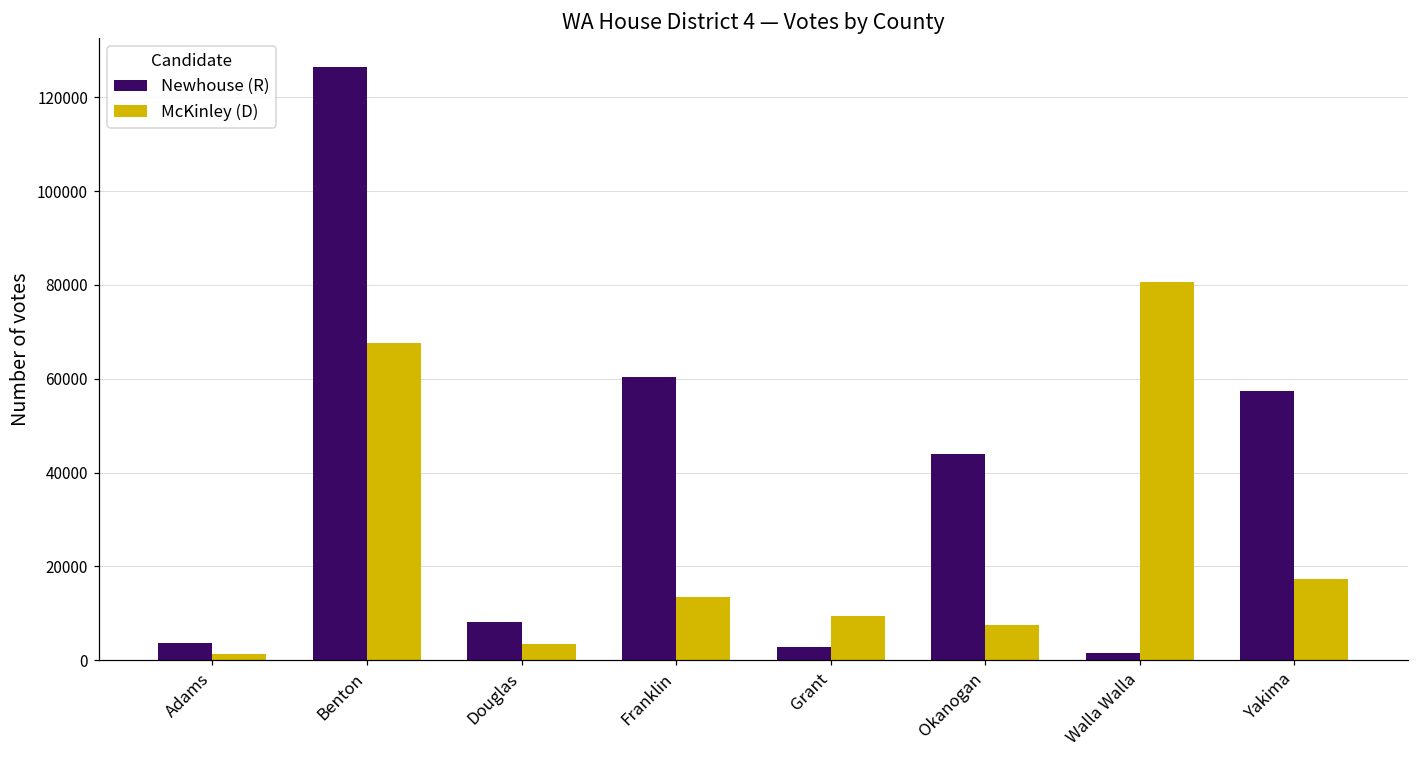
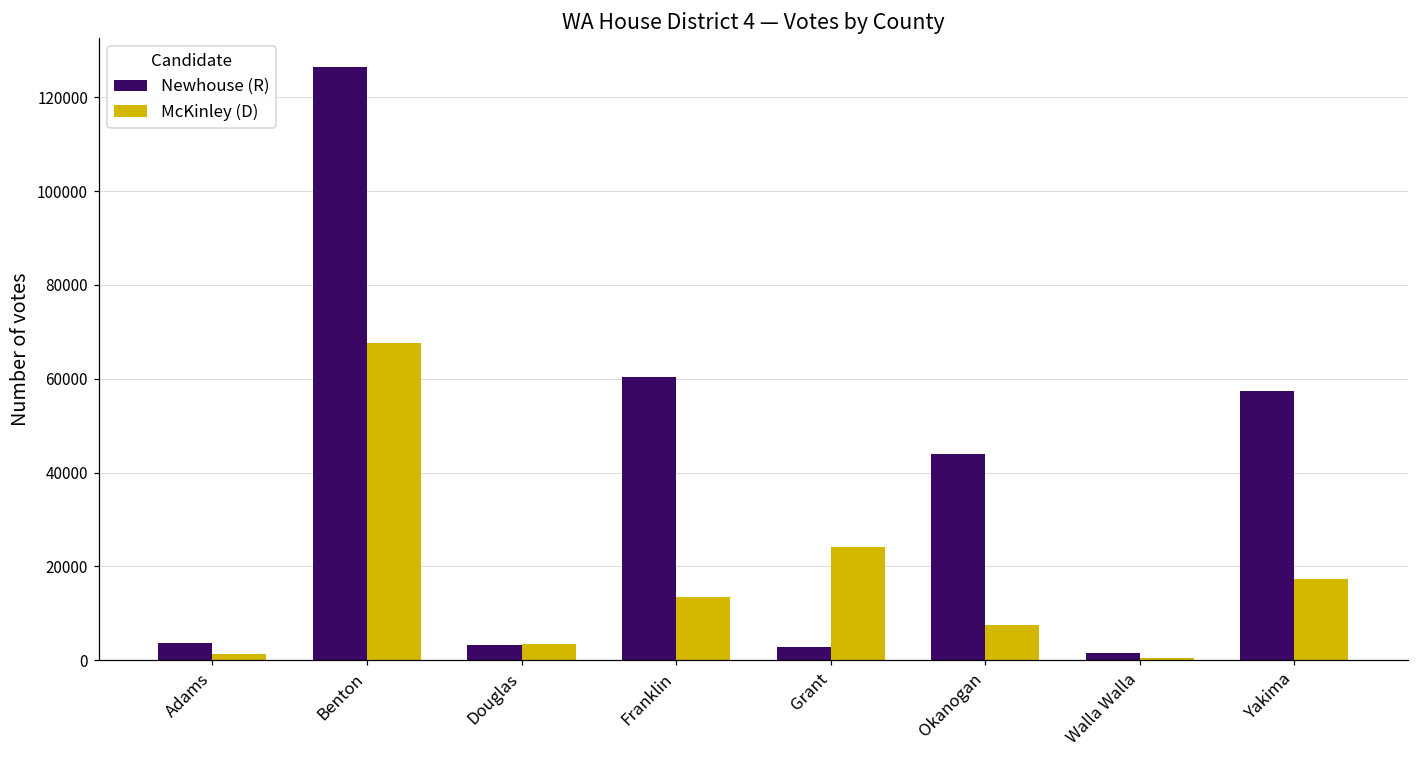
Newhouse (R), Douglas: 8000 -> 3000
McKinley (D), Grant: 9000 -> 24000
McKinley (D), Walla Walla: 81000 -> 0
